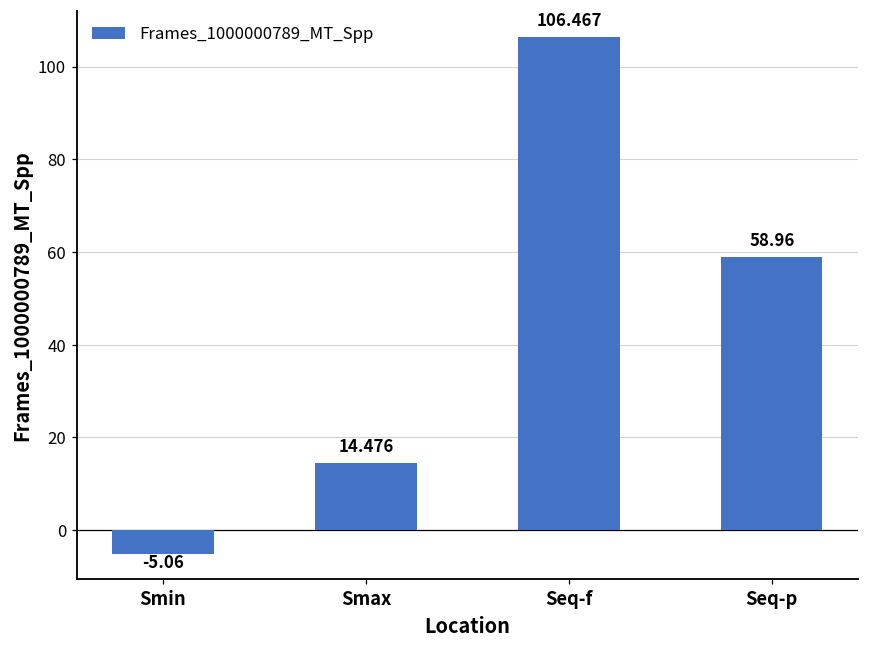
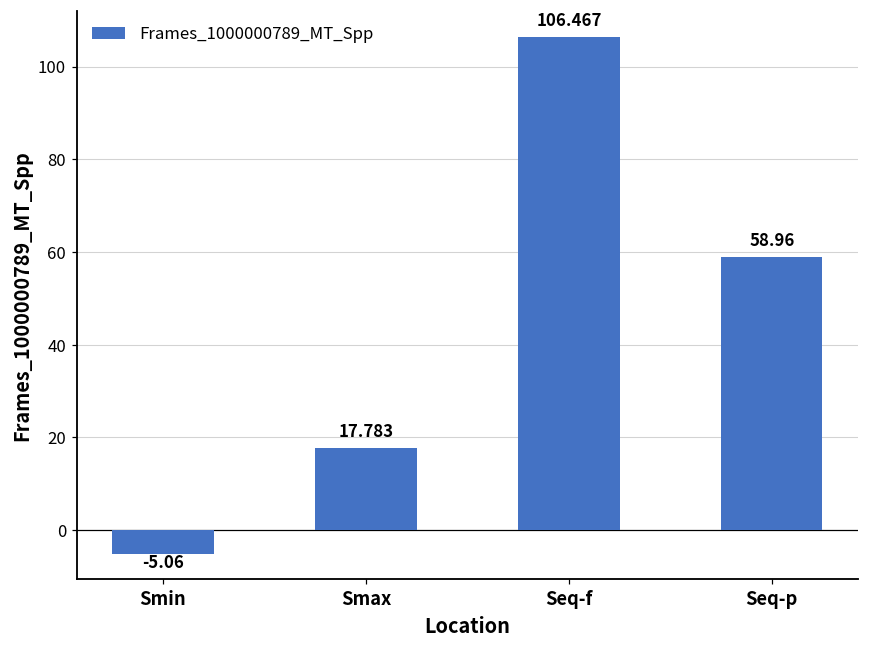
Smax: 14.476 -> 17.783
